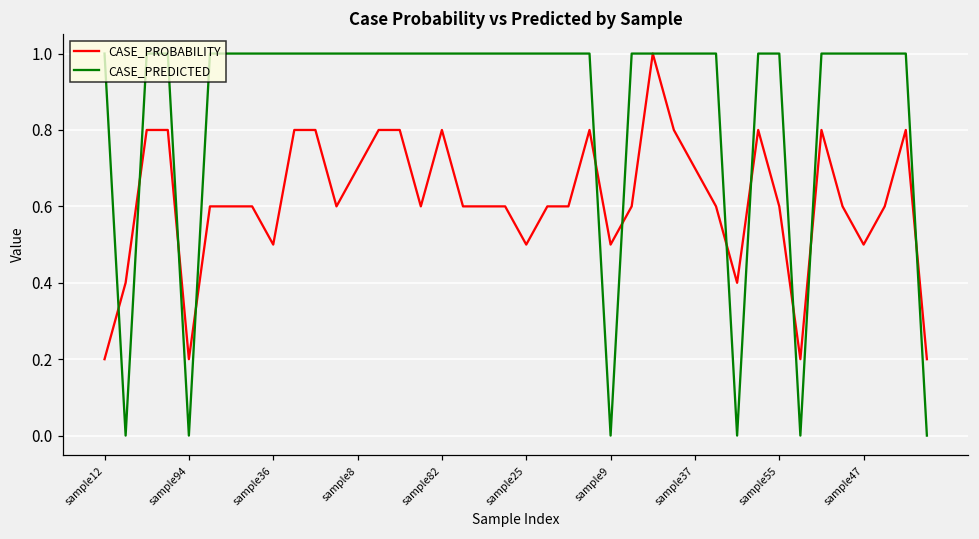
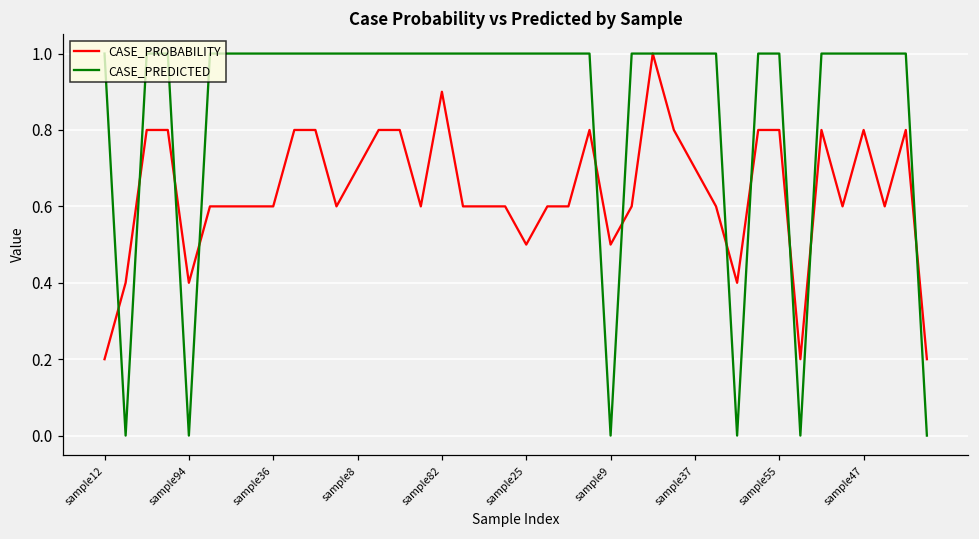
CASE_PROBABILITY, sample94: 0.2 -> 0.4
CASE_PROBABILITY, sample36: 0.5 -> 0.6
CASE_PROBABILITY, sample82: 0.8 -> 0.9
CASE_PROBABILITY, sample55: 0.6 -> 0.8
CASE_PROBABILITY, sample47: 0.5 -> 0.8
